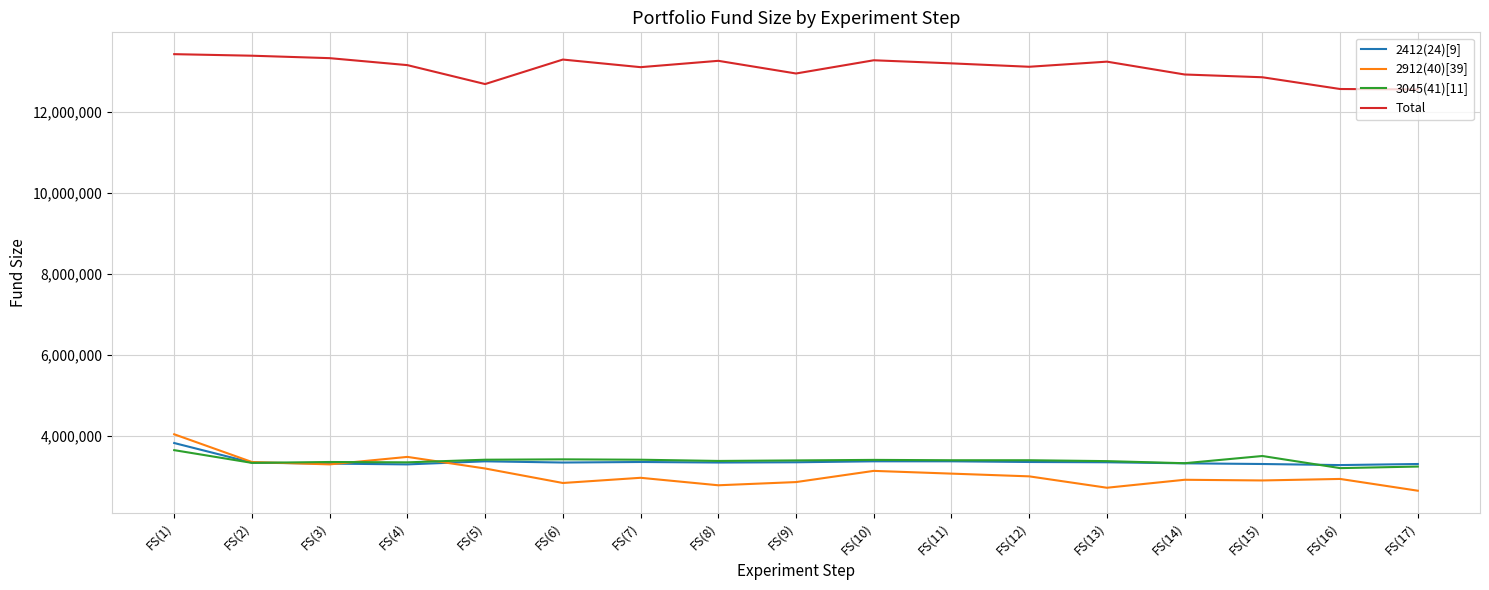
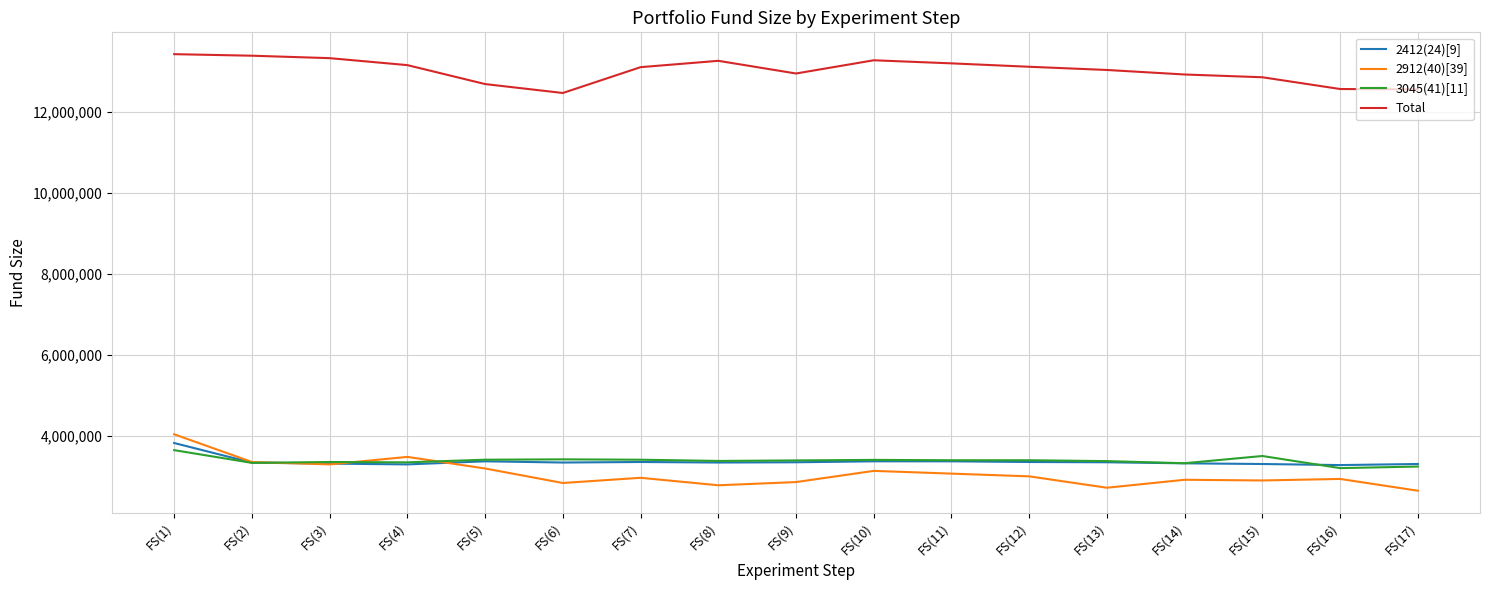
Total, FS(6): 13,300,000 -> 12,500,000
Total, FS(13): 13,200,000 -> 13,000,000
